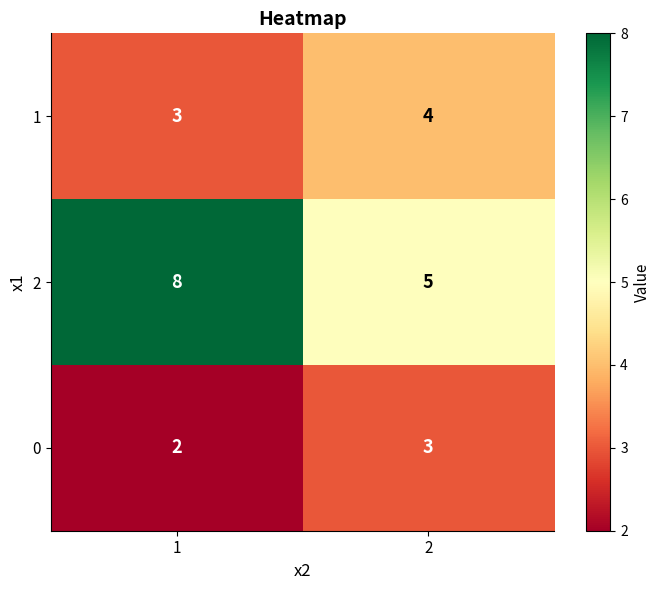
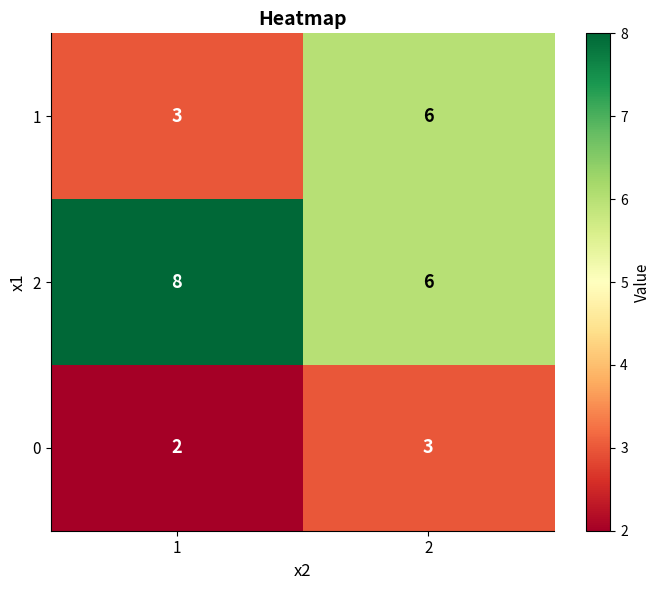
1, 2: 4 -> 6
2, 2: 5 -> 6
